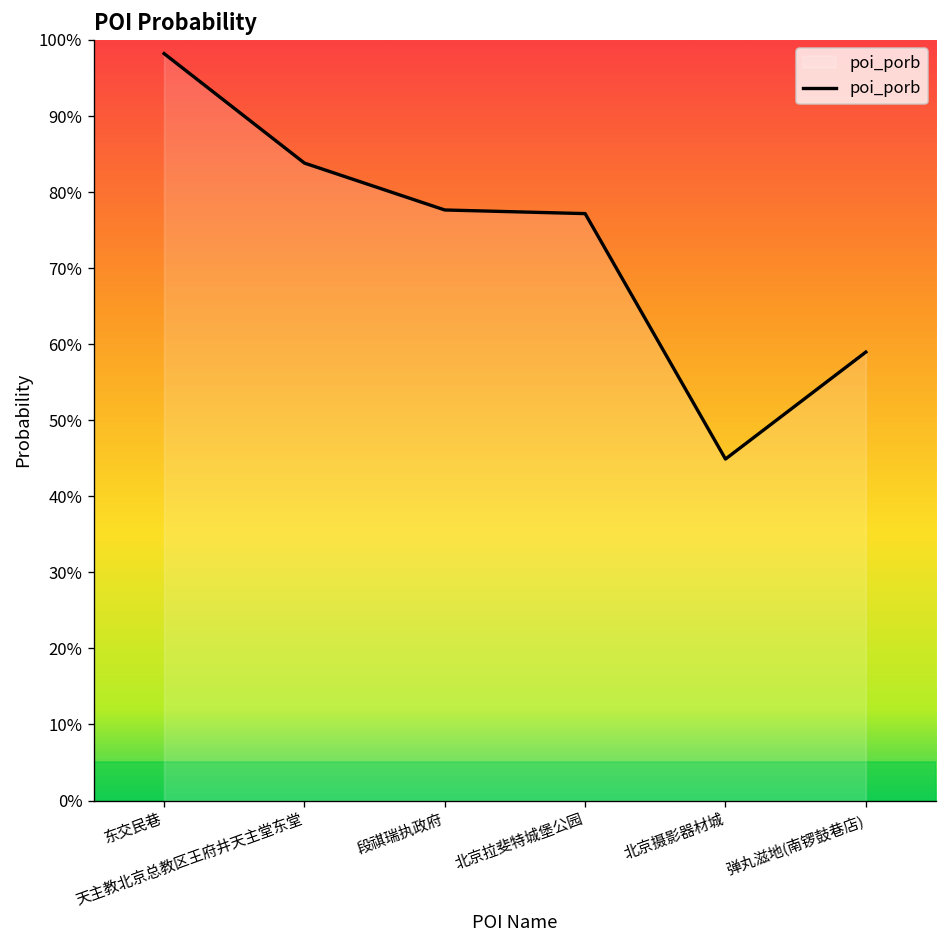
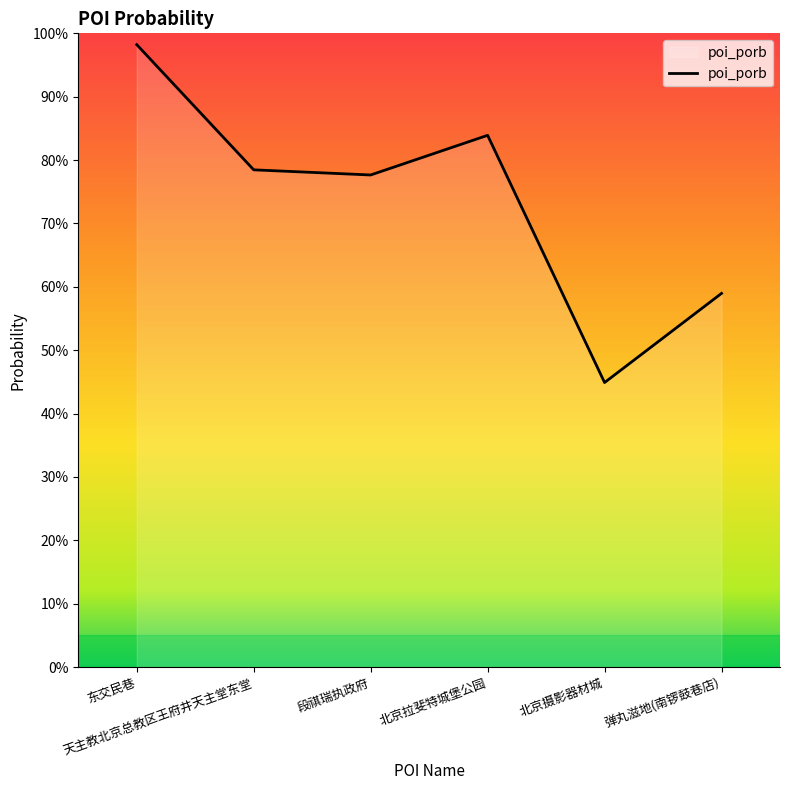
天主教北京总教区王府井天主堂东堂: 84% -> 78%
北京拉斐特城堡公园: 77% -> 84%
